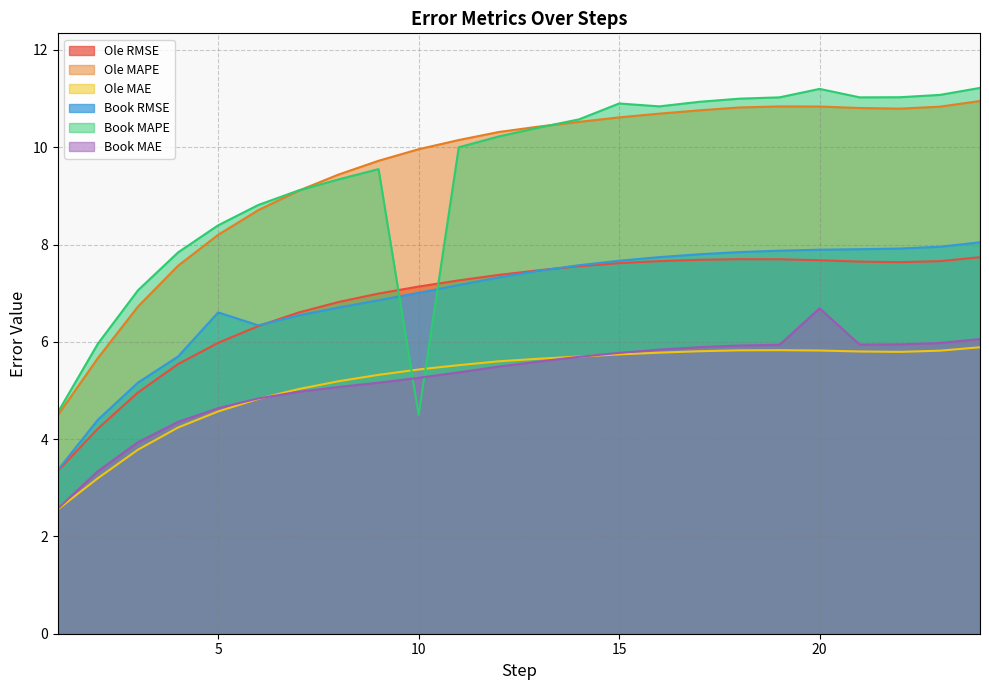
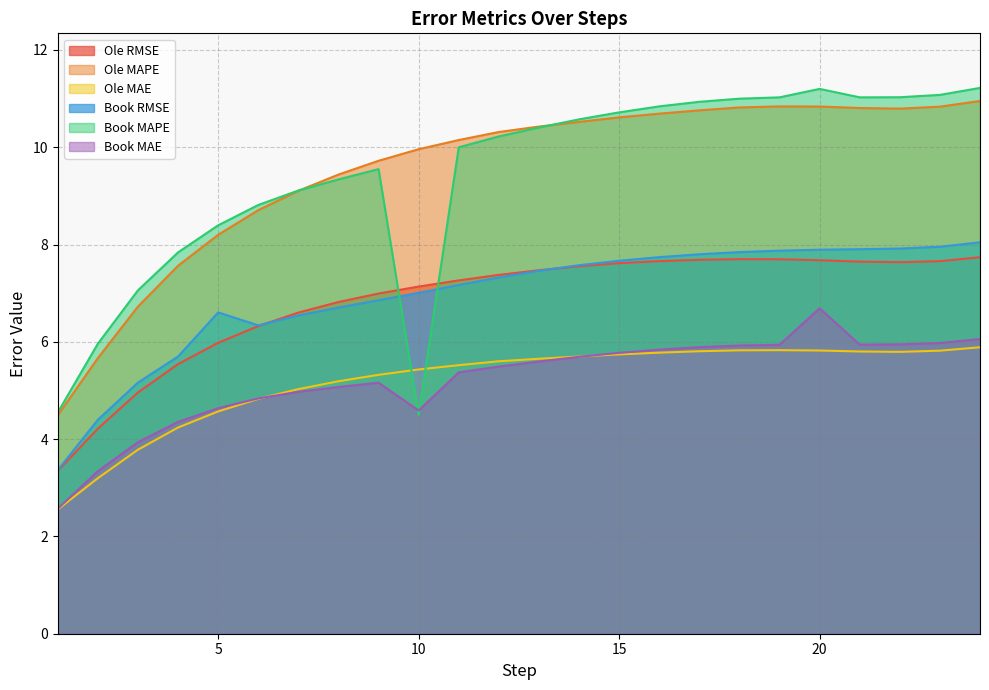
Book MAE, 10: 5.3 -> 4.6
Book MAPE, 15: 10.9 -> 10.7
